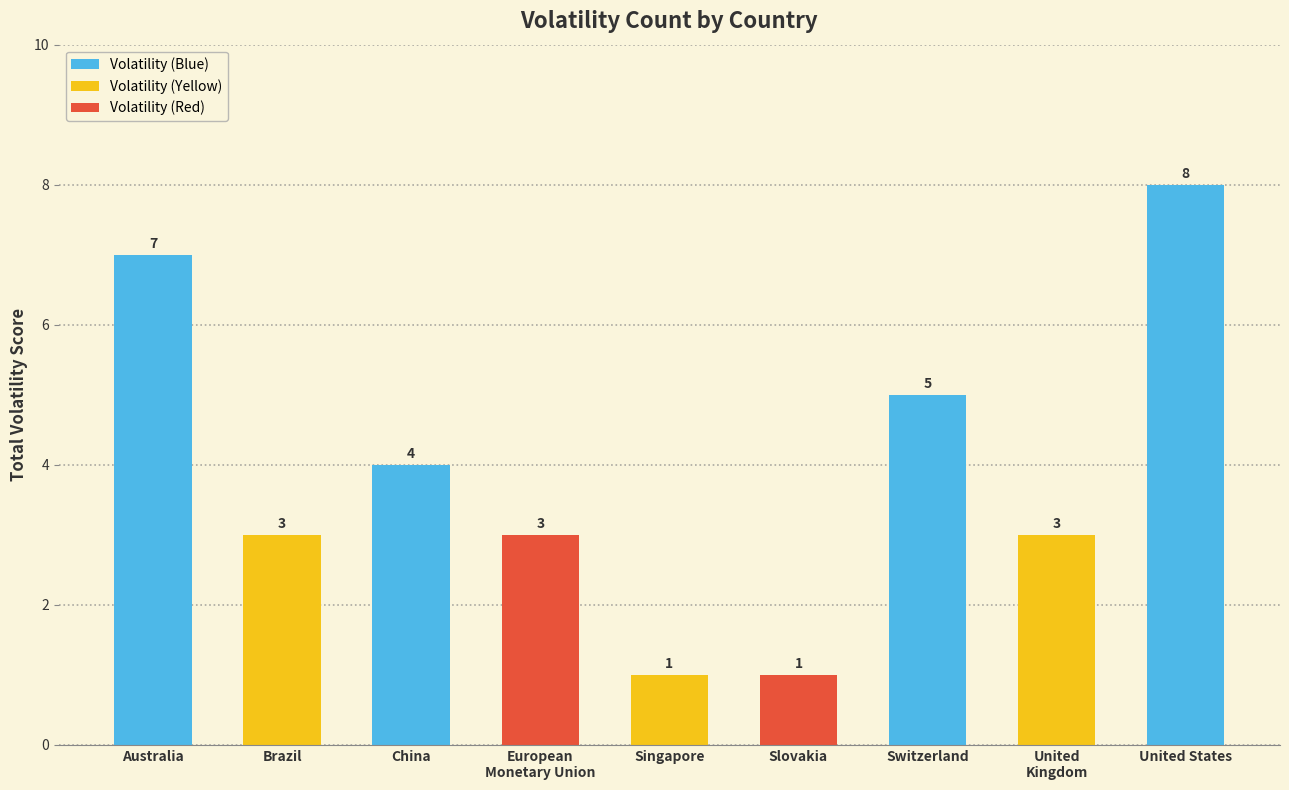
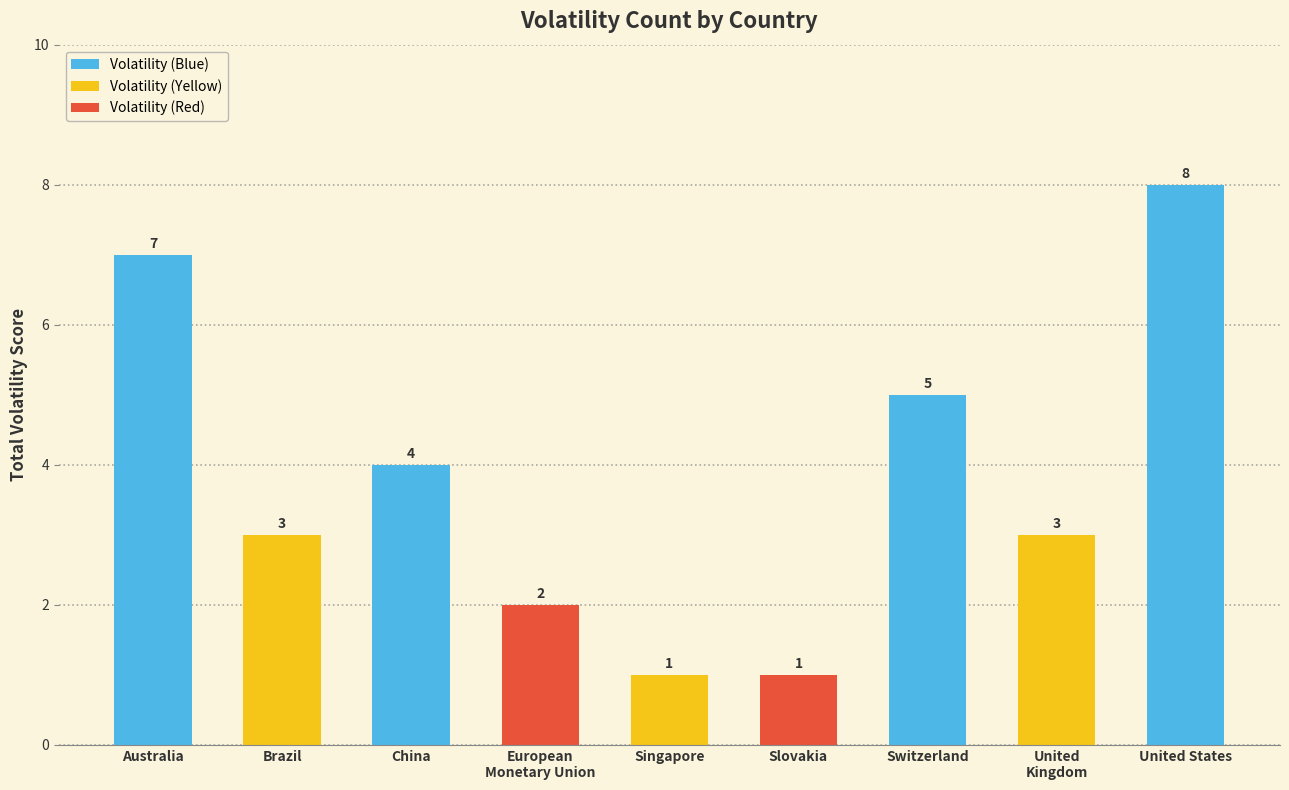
European Monetary Union: 3 -> 2
